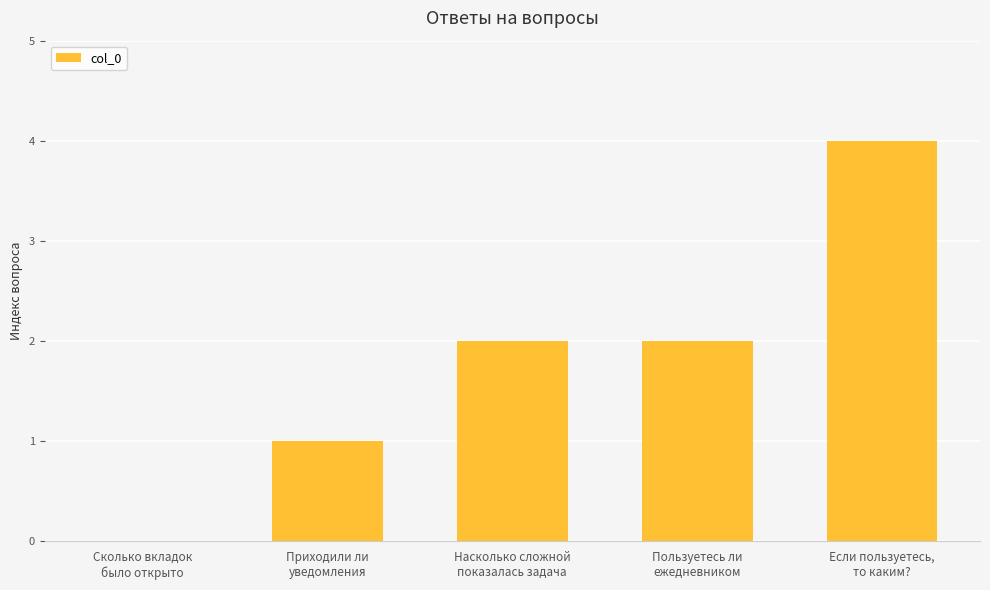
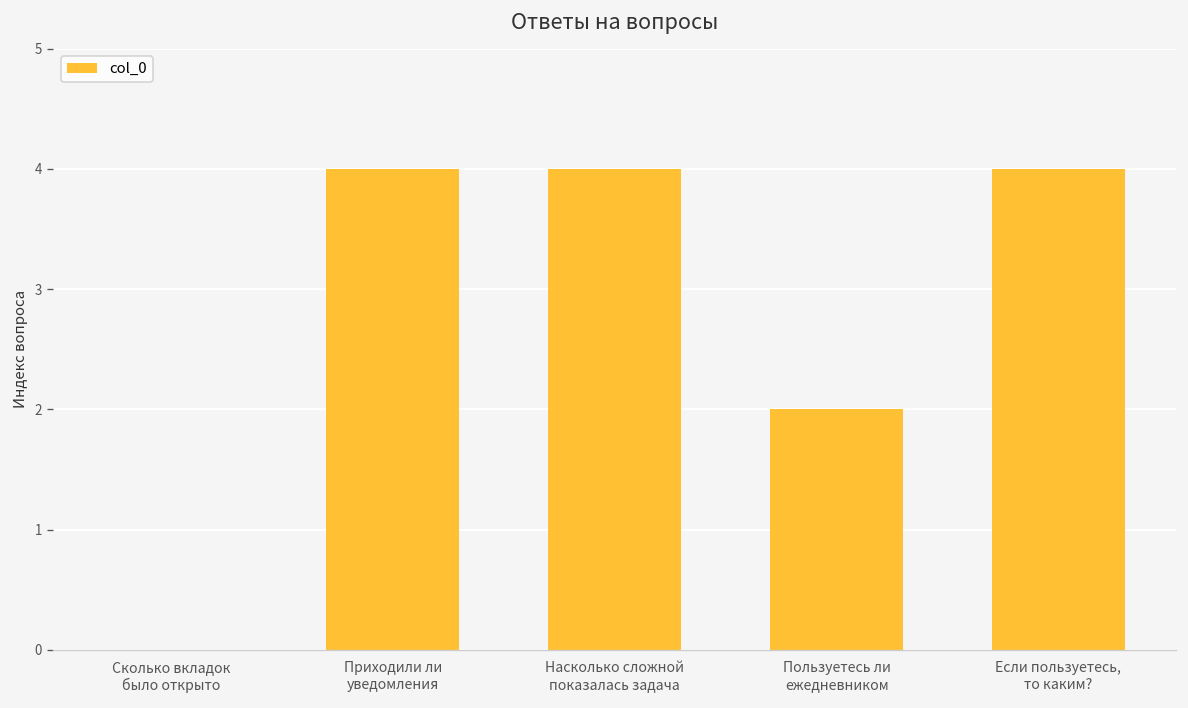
Приходили ли уведомления: 1 -> 4
Насколько сложной показалась задача: 2 -> 4
